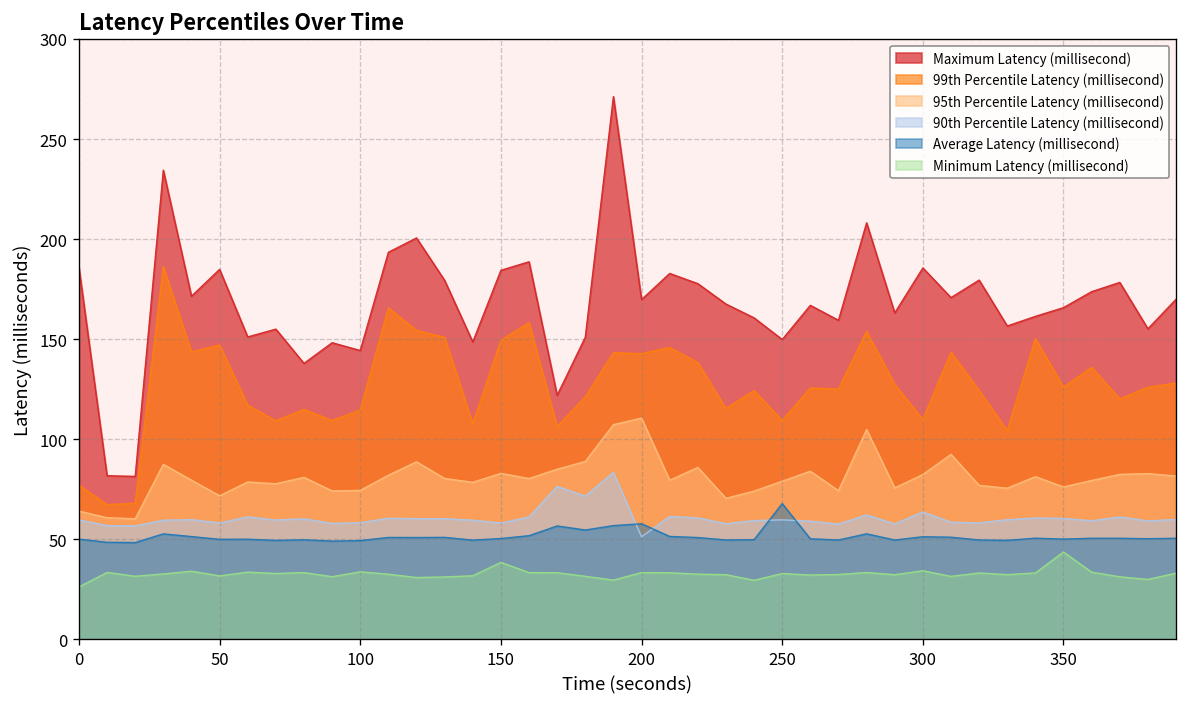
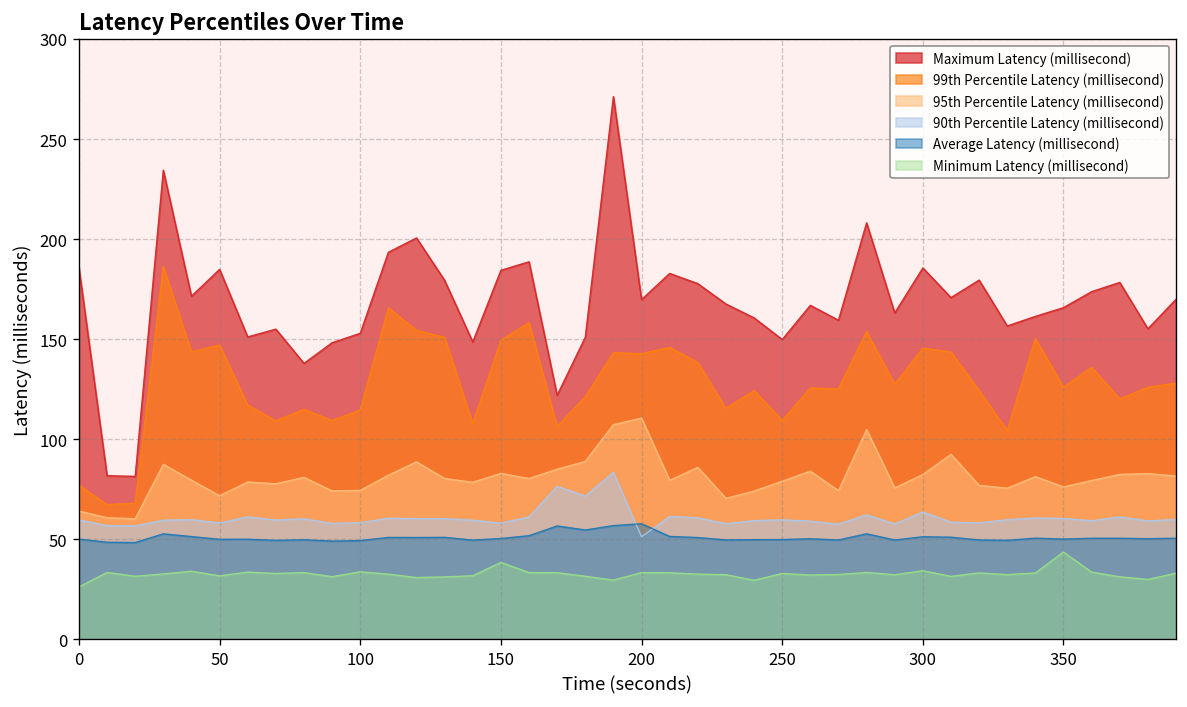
Maximum Latency (millisecond), 100: 144 -> 153
Average Latency (millisecond), 250: 68 -> 50
99th Percentile Latency (millisecond), 300: 110 -> 146
